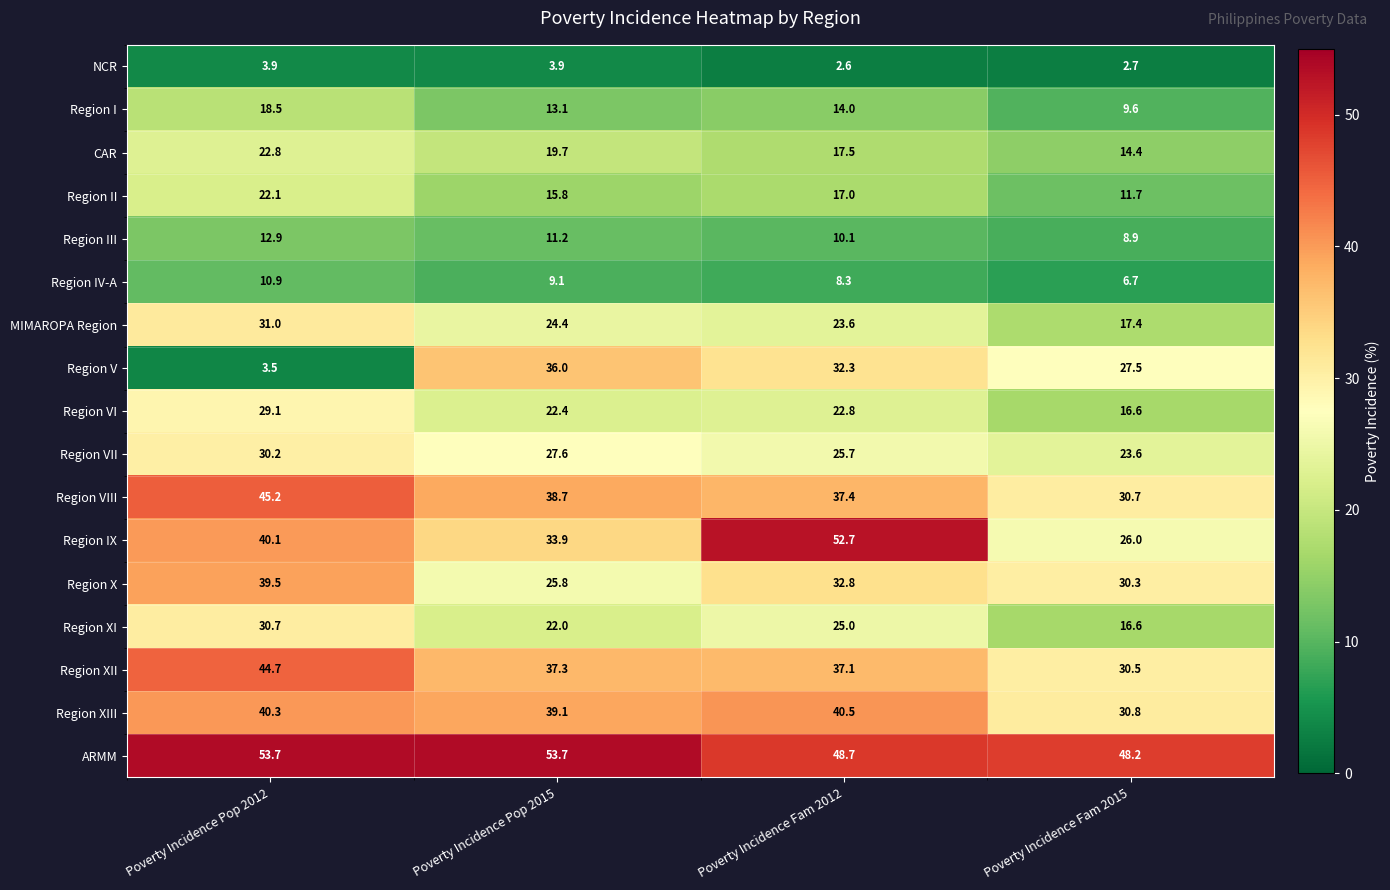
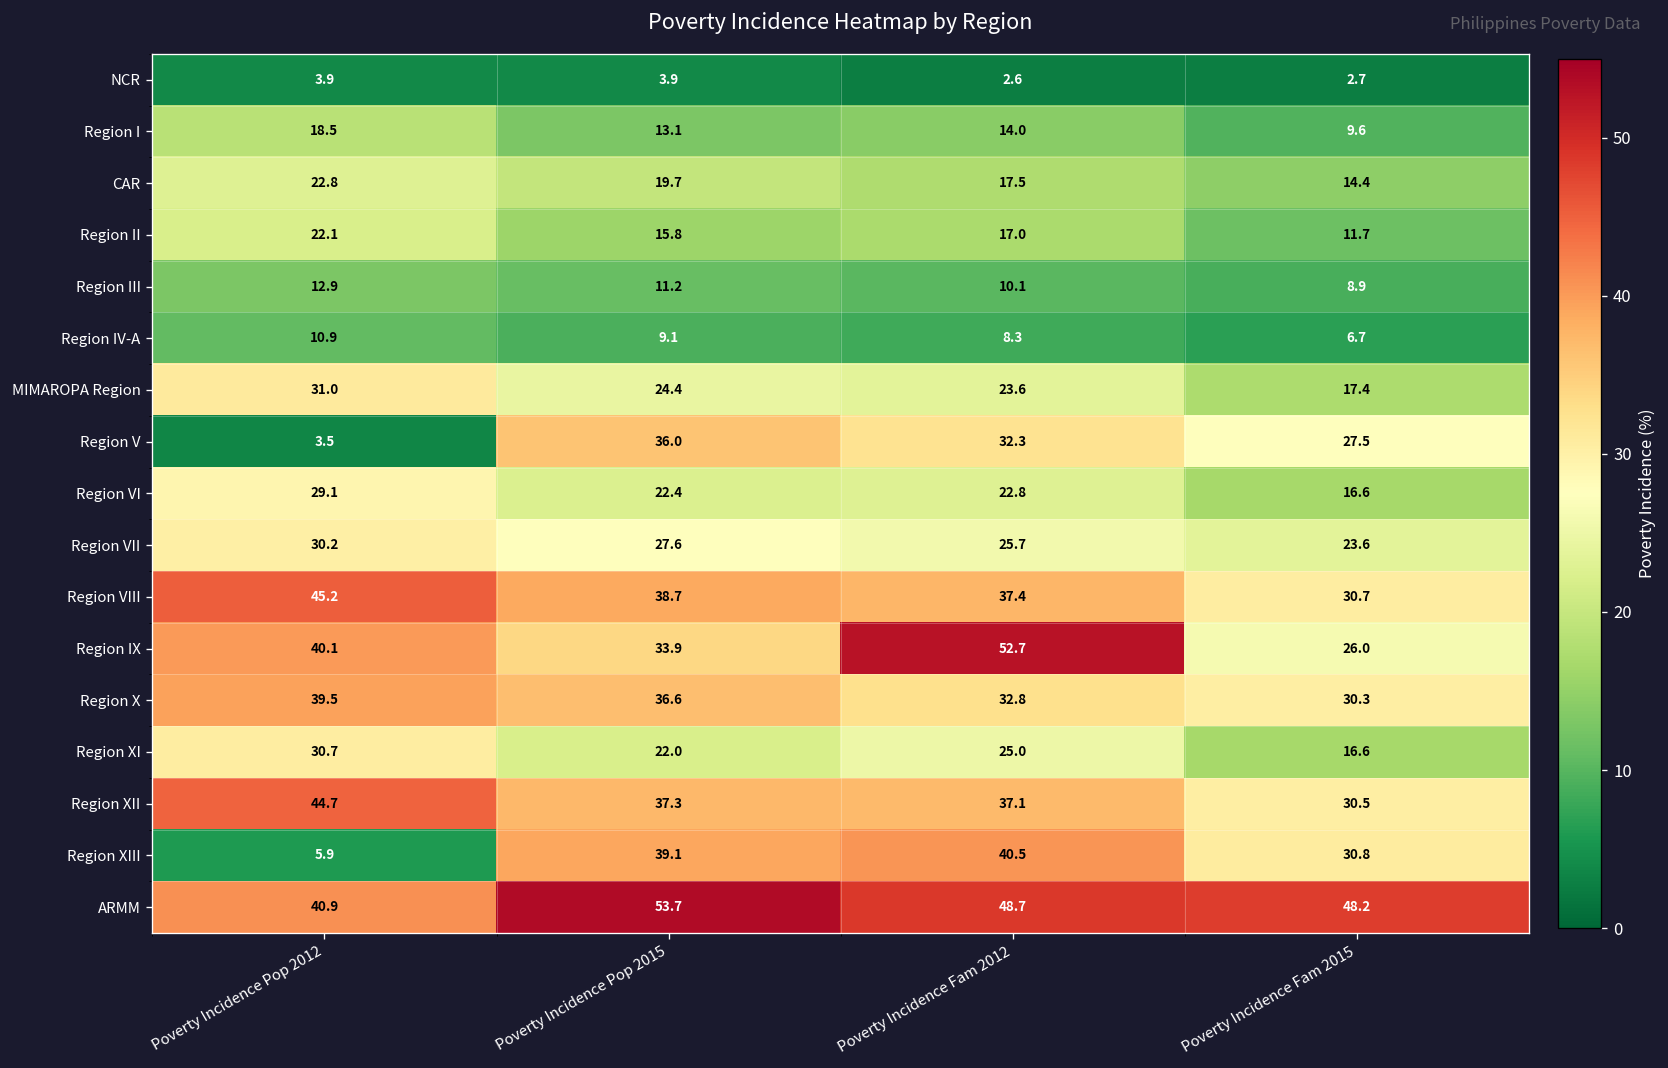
Region X, Poverty Incidence Pop 2015: 25.8 -> 36.6
Region XIII, Poverty Incidence Pop 2012: 40.3 -> 5.9
ARMM, Poverty Incidence Pop 2012: 53.7 -> 40.9
